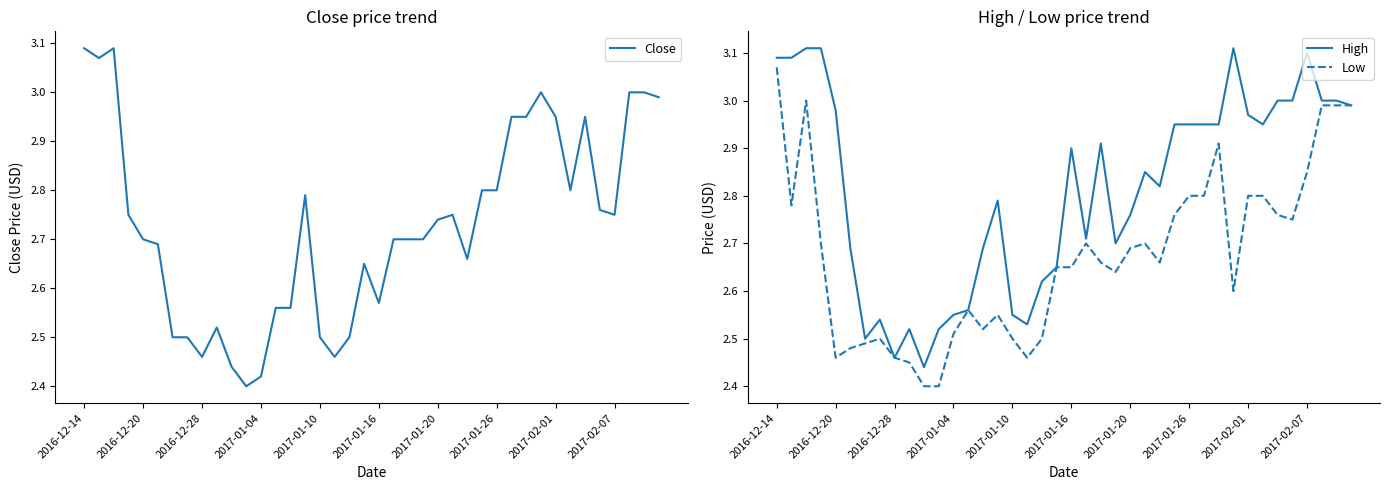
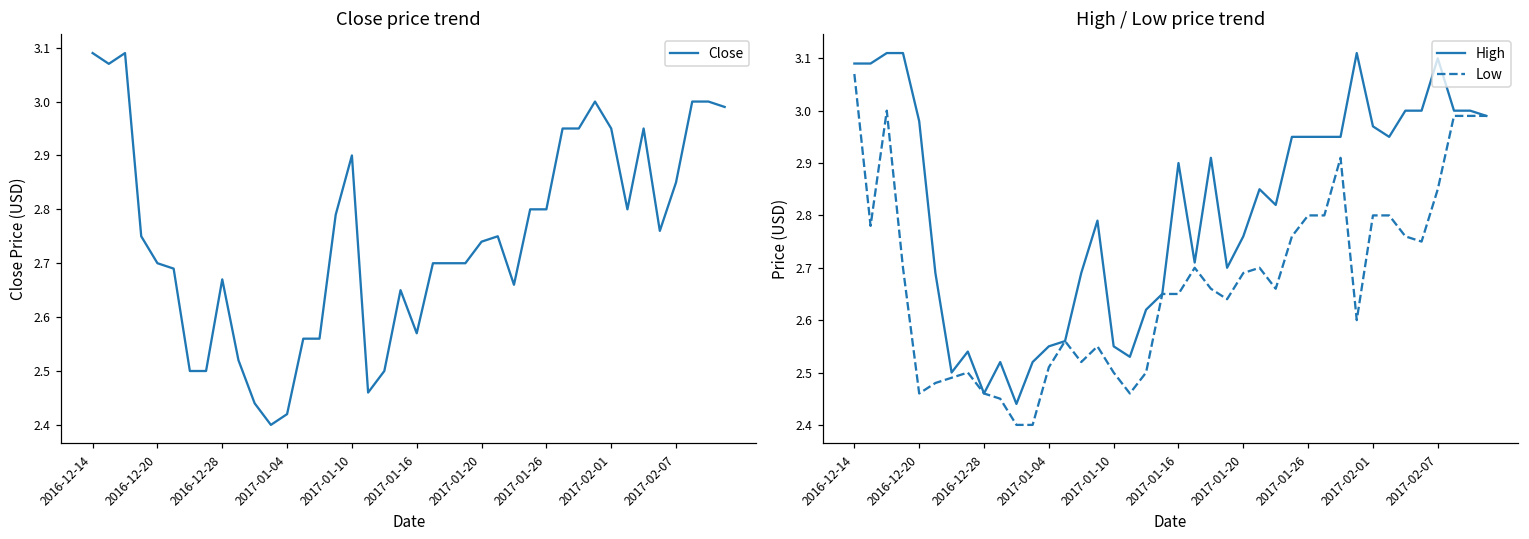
Close price trend, 2016-12-28: 2.46 -> 2.67
Close price trend, 2017-01-10: 2.5 -> 2.9
Close price trend, 2017-02-07: 2.75 -> 2.85
